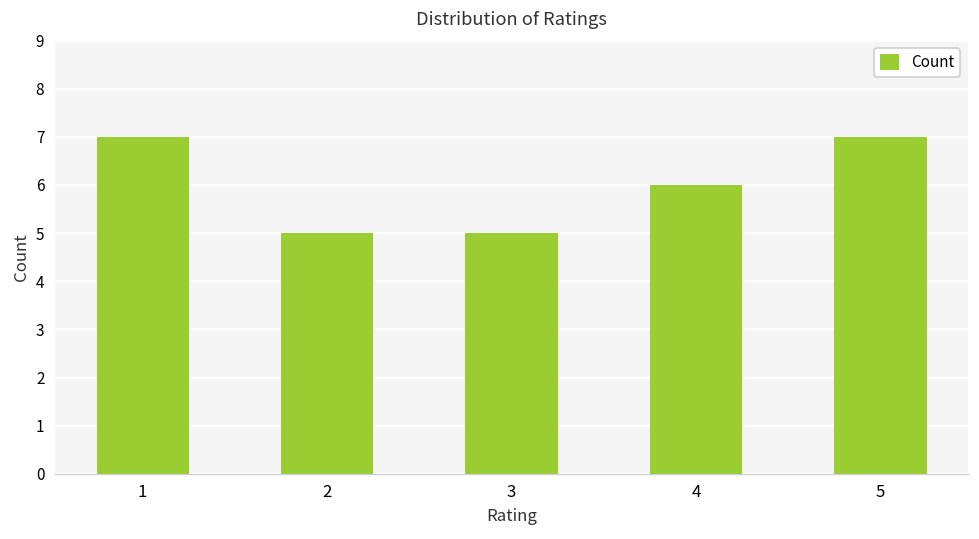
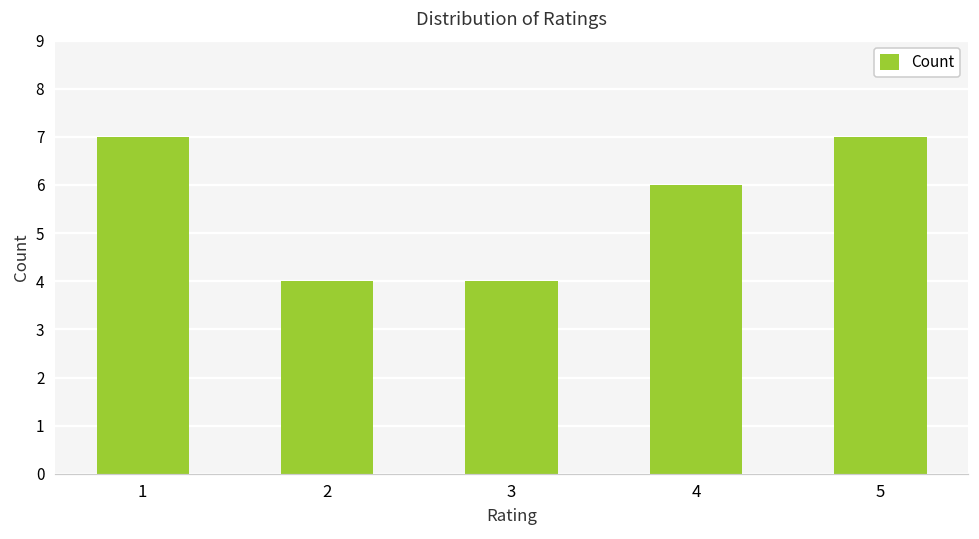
2: 5 -> 4
3: 5 -> 4
